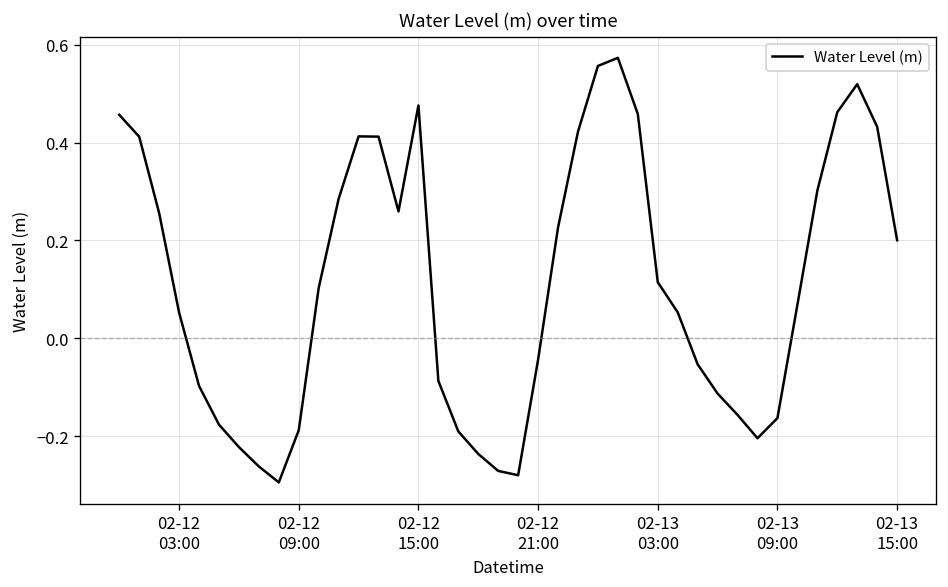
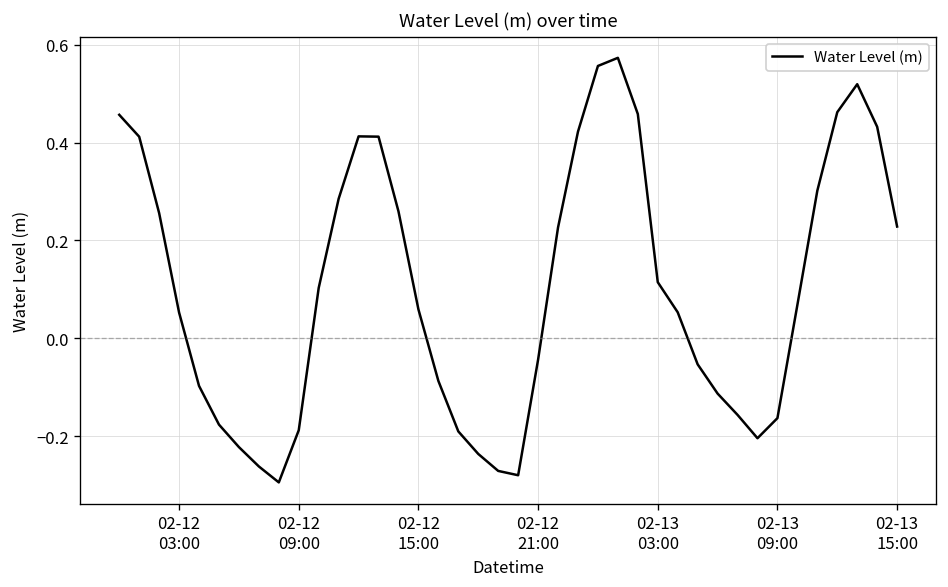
02-12 15:00: 0.48 -> 0.06
02-13 15:00: 0.20 -> 0.23
